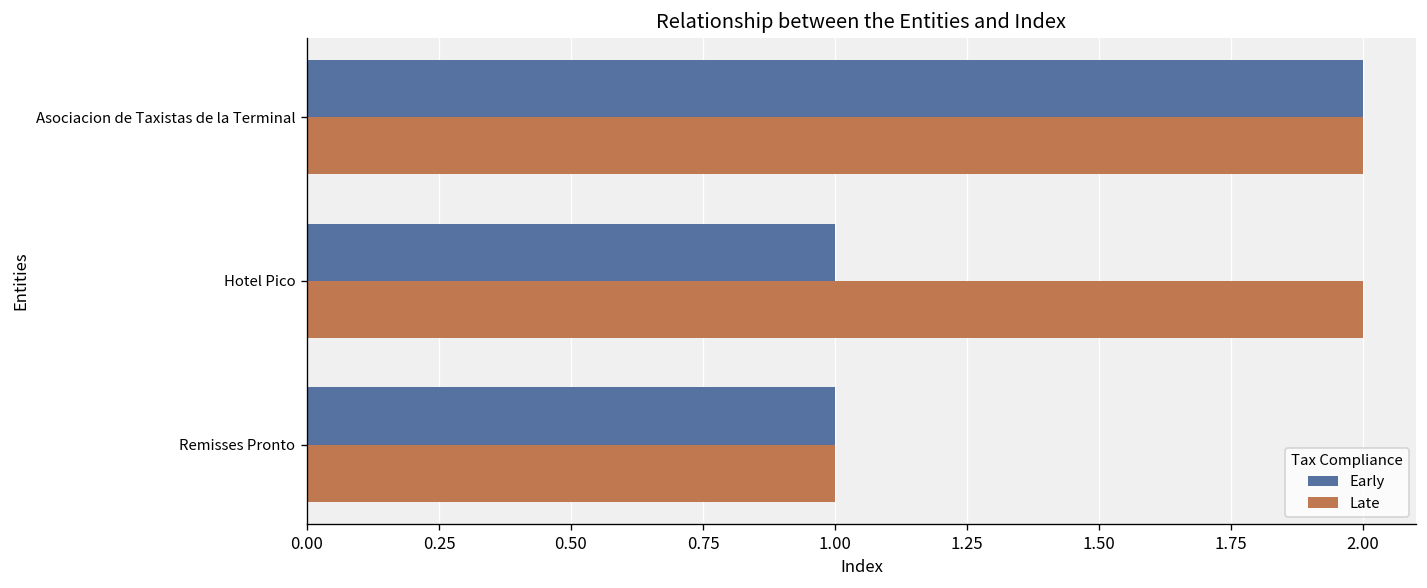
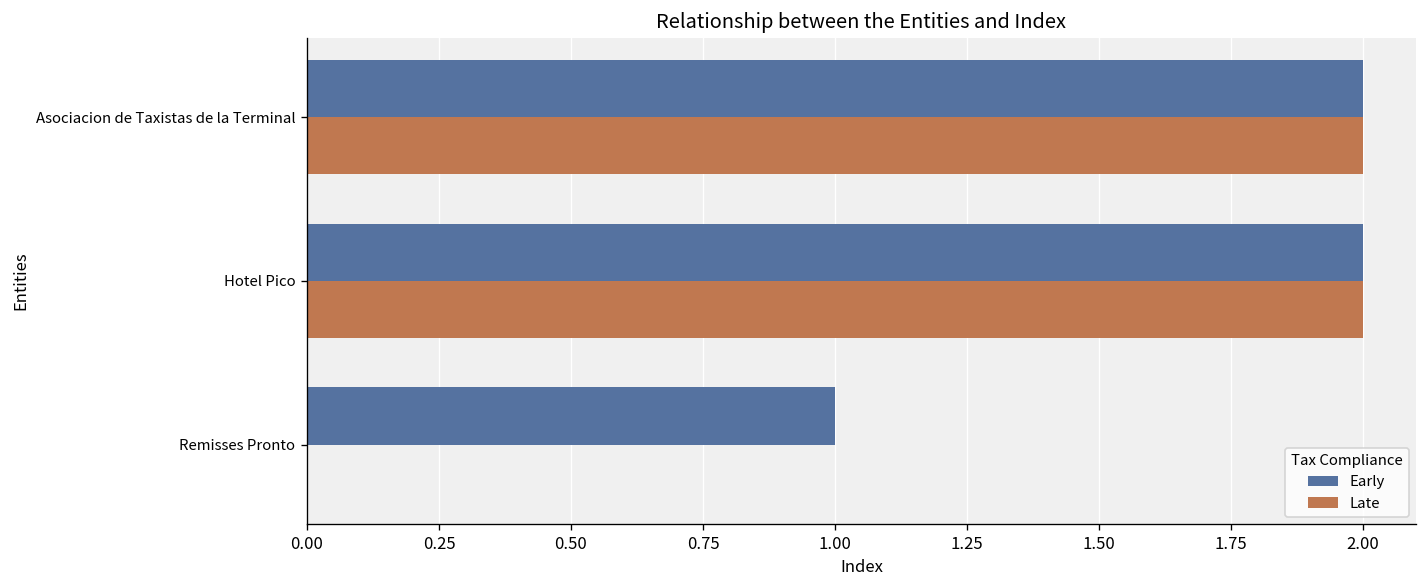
Early, Hotel Pico: 1 -> 2
Late, Remisses Pronto: 1 -> 0
